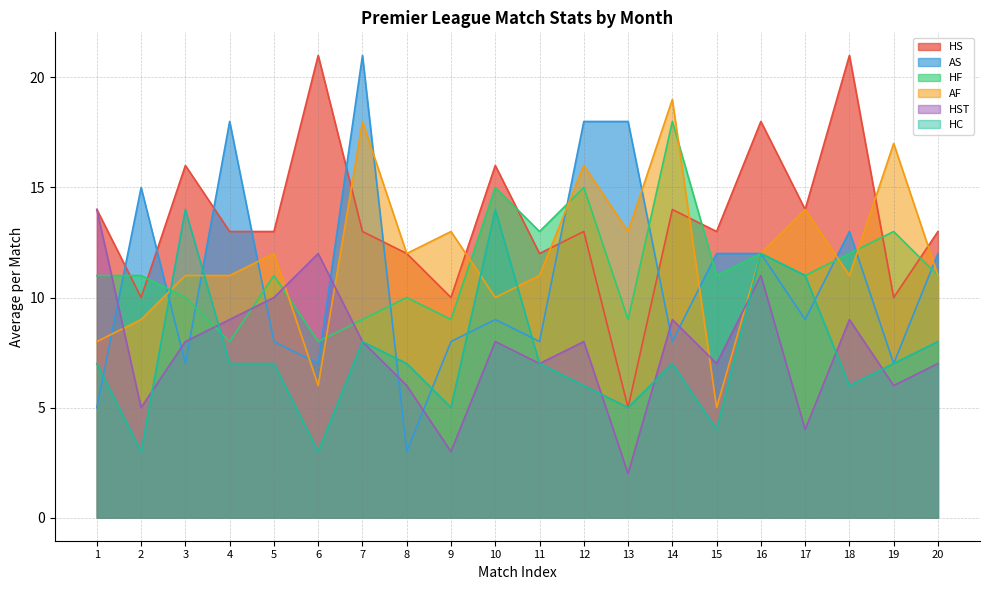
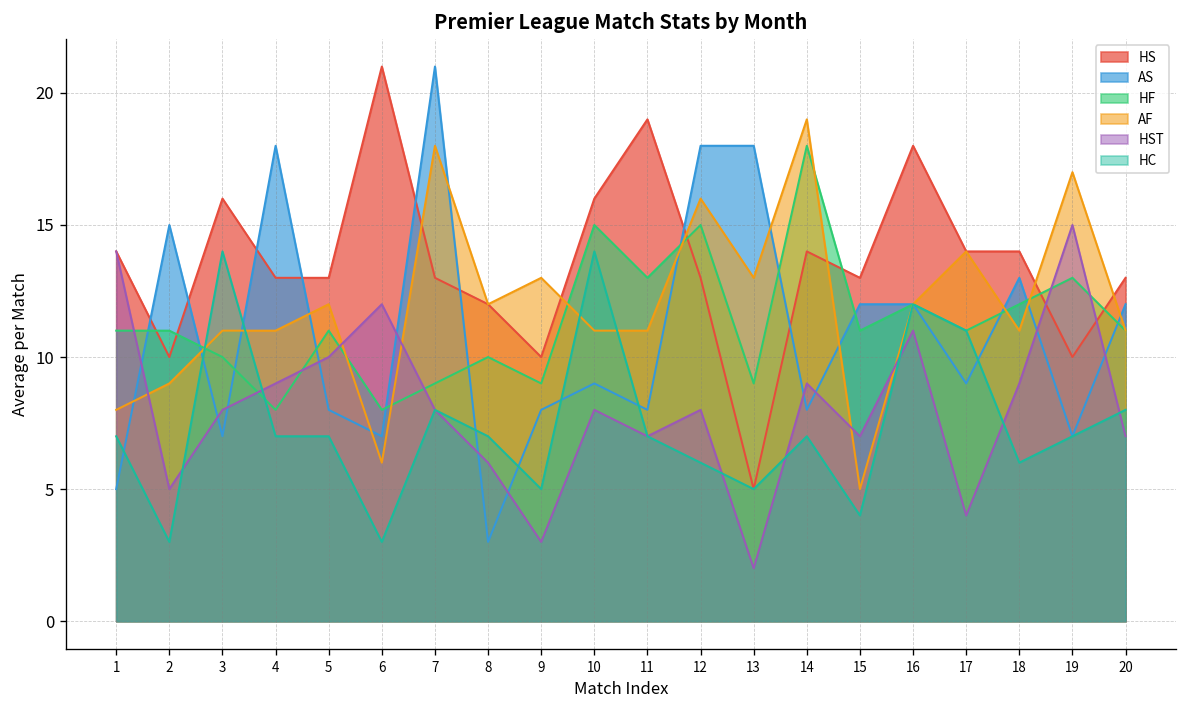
AF, 10: 10 -> 11
HS, 11: 12 -> 19
HS, 18: 21 -> 14
HST, 19: 6 -> 15
